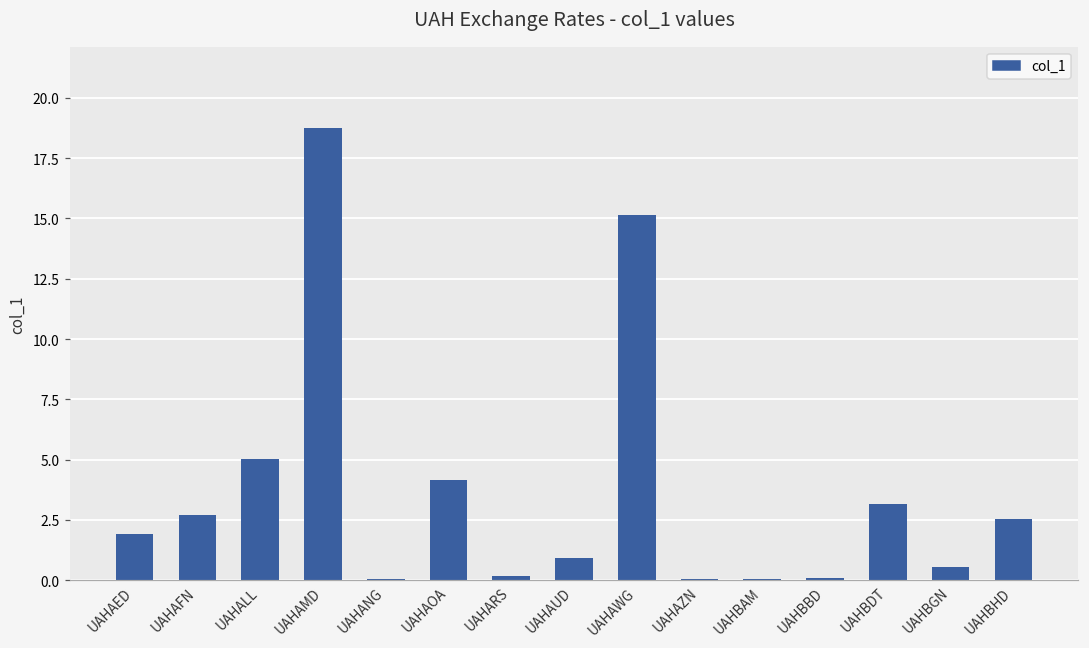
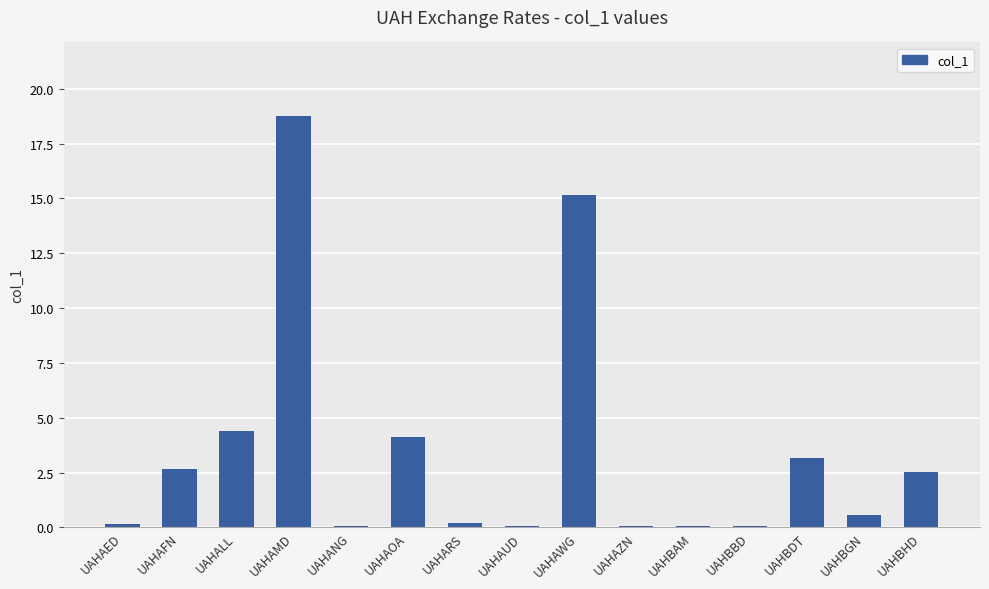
UAHAED: 1.9 -> 0.1
UAHALL: 5.0 -> 4.4
UAHAUD: 0.9 -> 0.0
